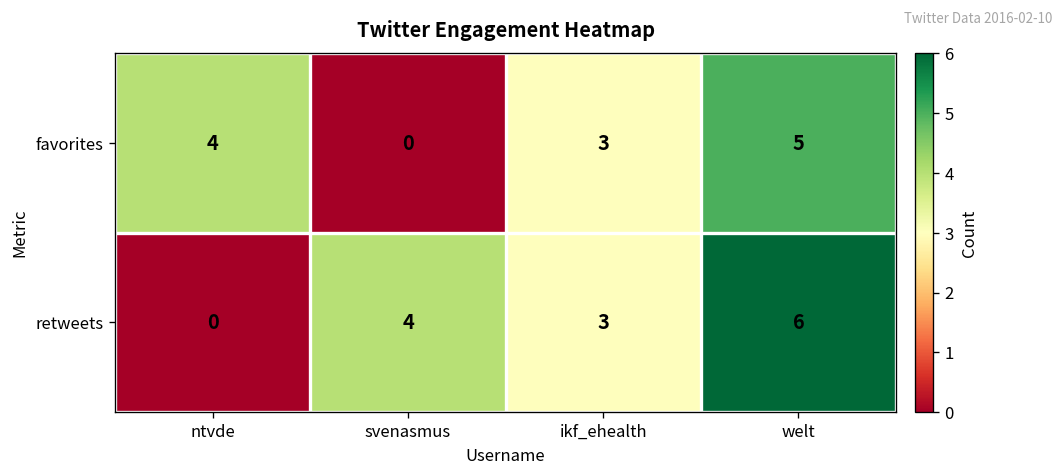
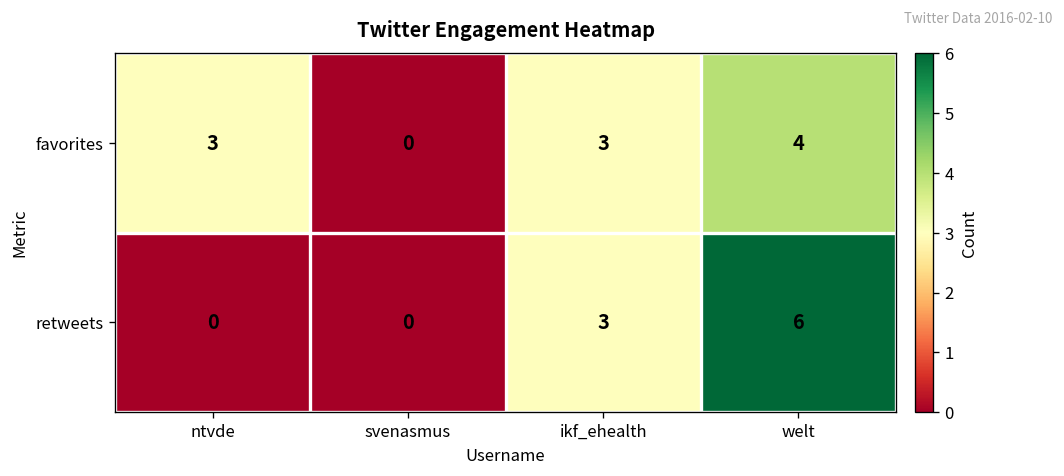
favorites, ntvde: 4 -> 3
favorites, welt: 5 -> 4
retweets, svenasmus: 4 -> 0
